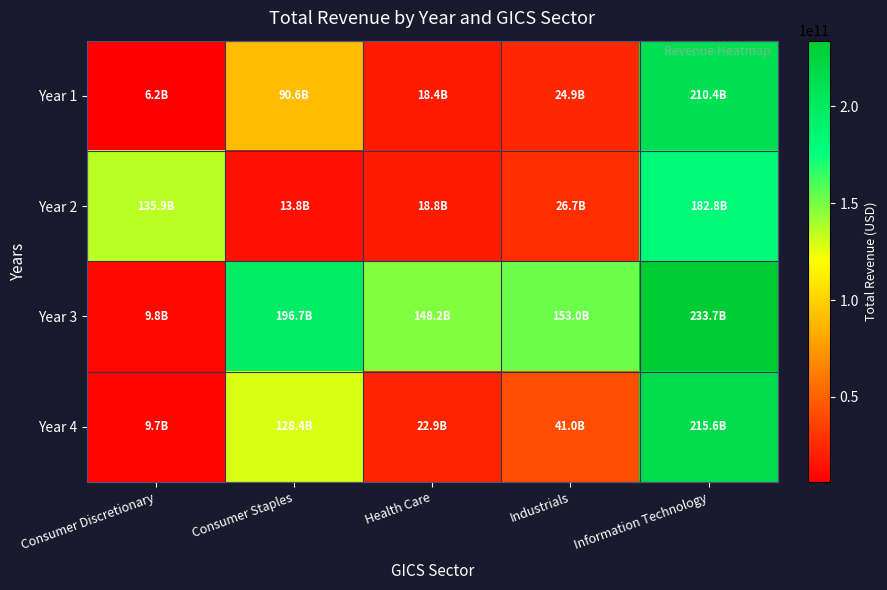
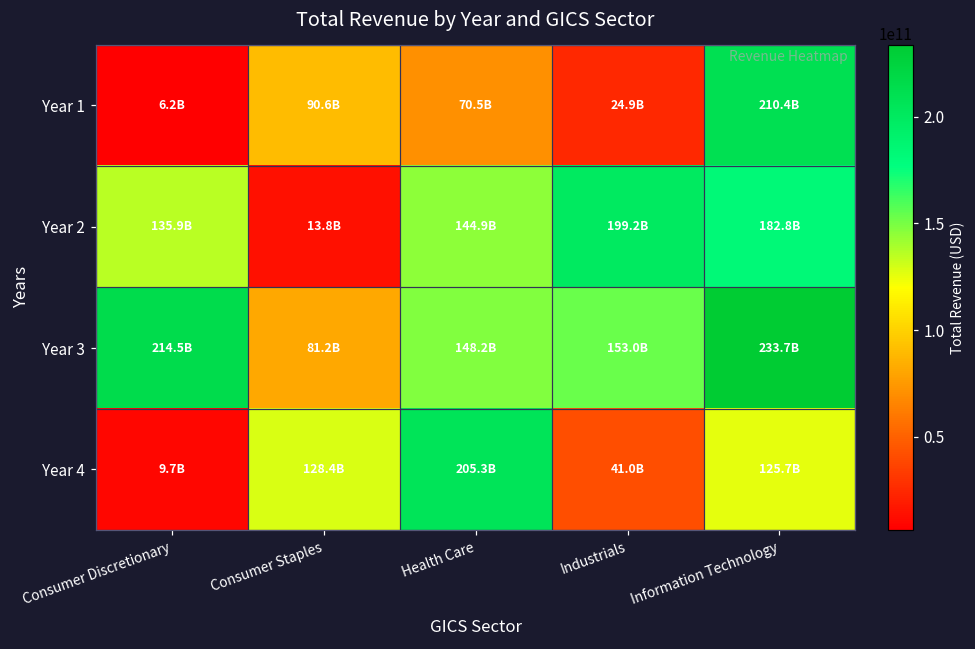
Year 1, Health Care: 18.4B -> 70.5B
Year 2, Health Care: 18.8B -> 144.9B
Year 2, Industrials: 26.7B -> 199.2B
Year 3, Consumer Discretionary: 9.8B -> 214.5B
Year 3, Consumer Staples: 196.7B -> 81.2B
Year 4, Health Care: 22.9B -> 205.3B
Year 4, Information Technology: 215.6B -> 125.7B
